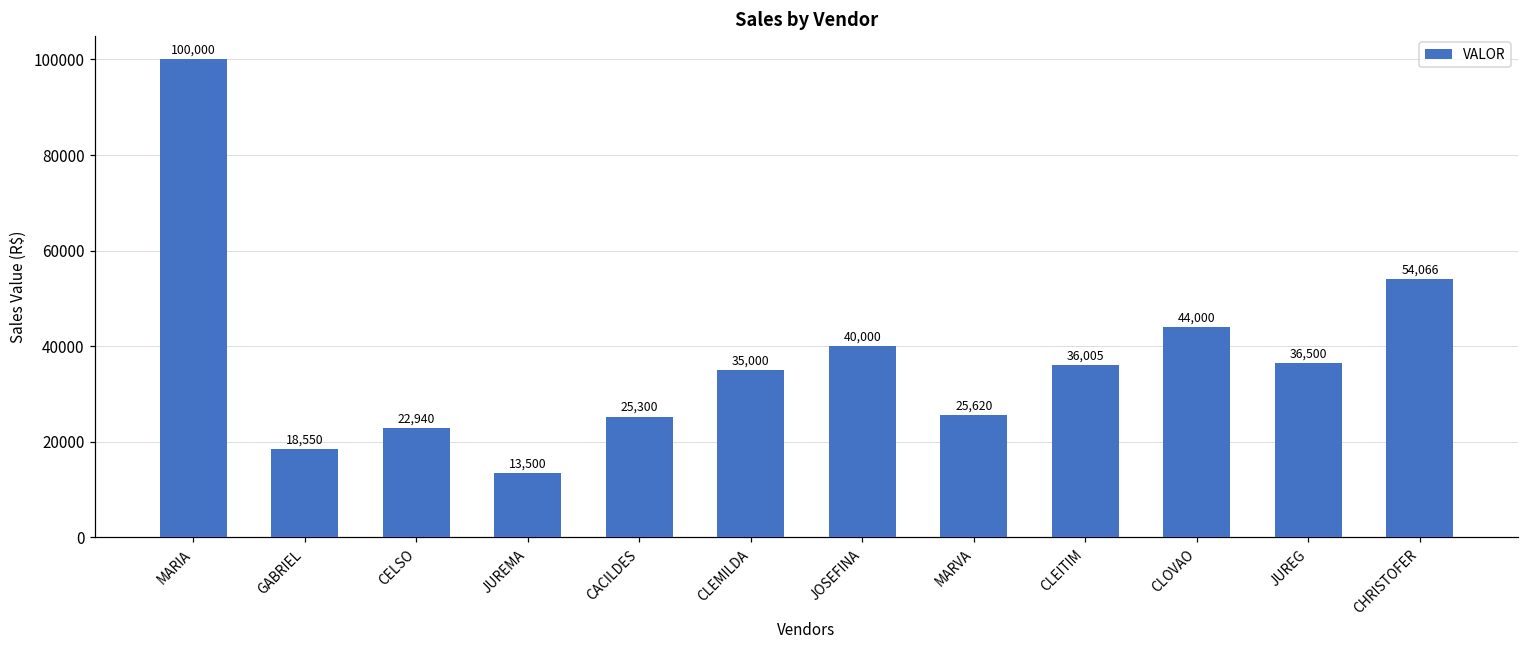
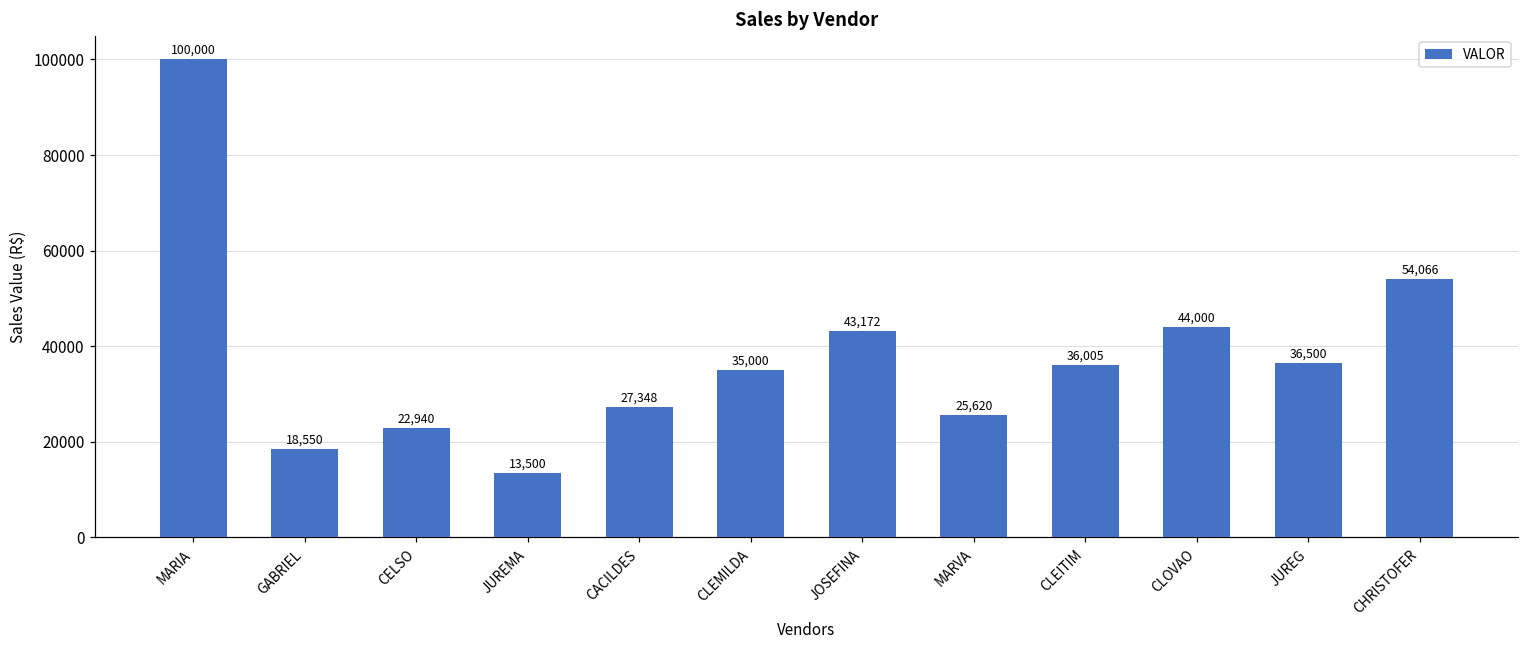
CACILDES: 25,300 -> 27,348
JOSEFINA: 40,000 -> 43,172
